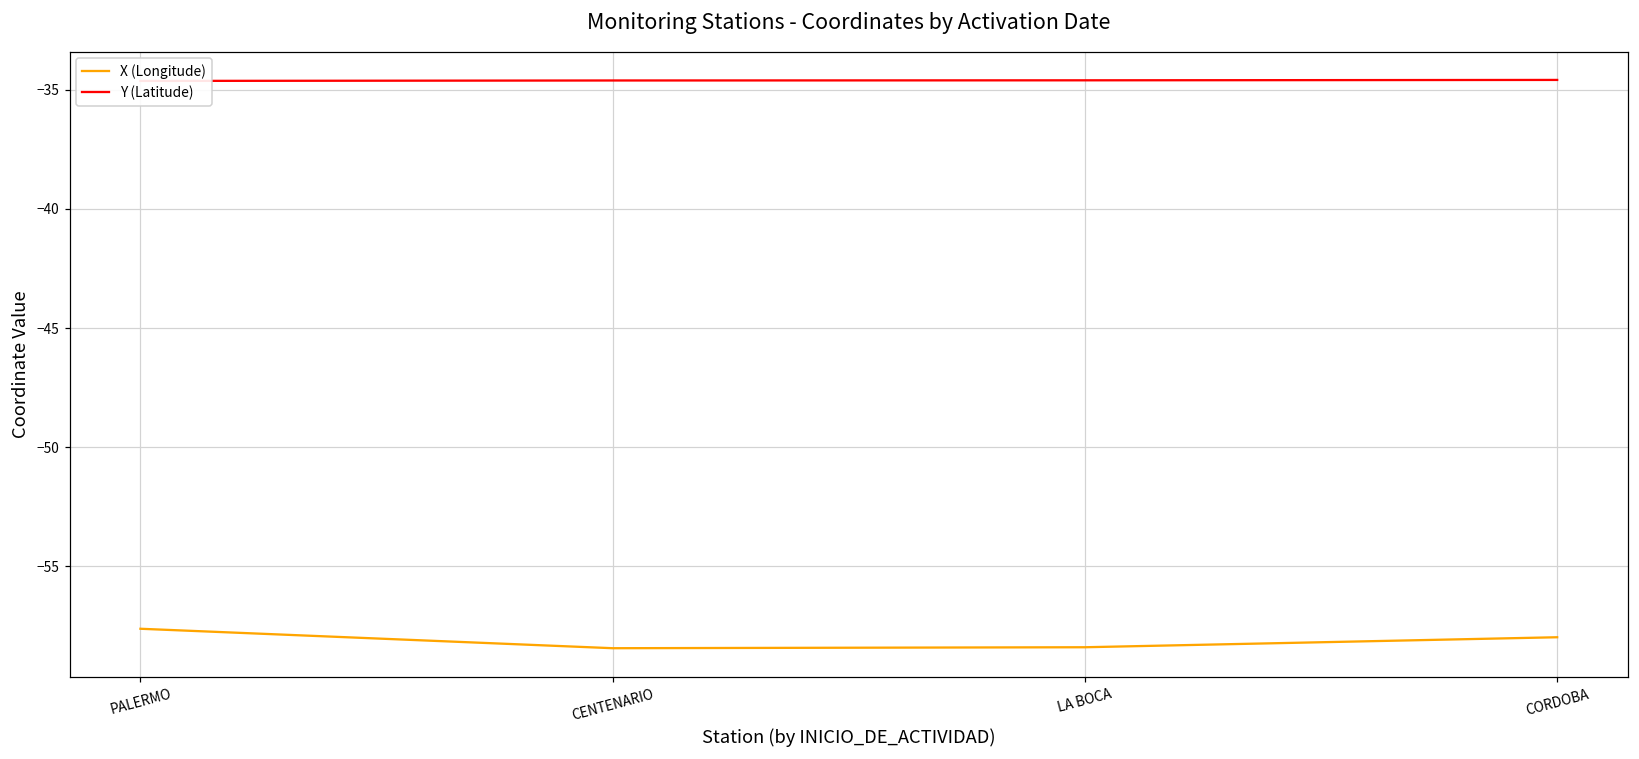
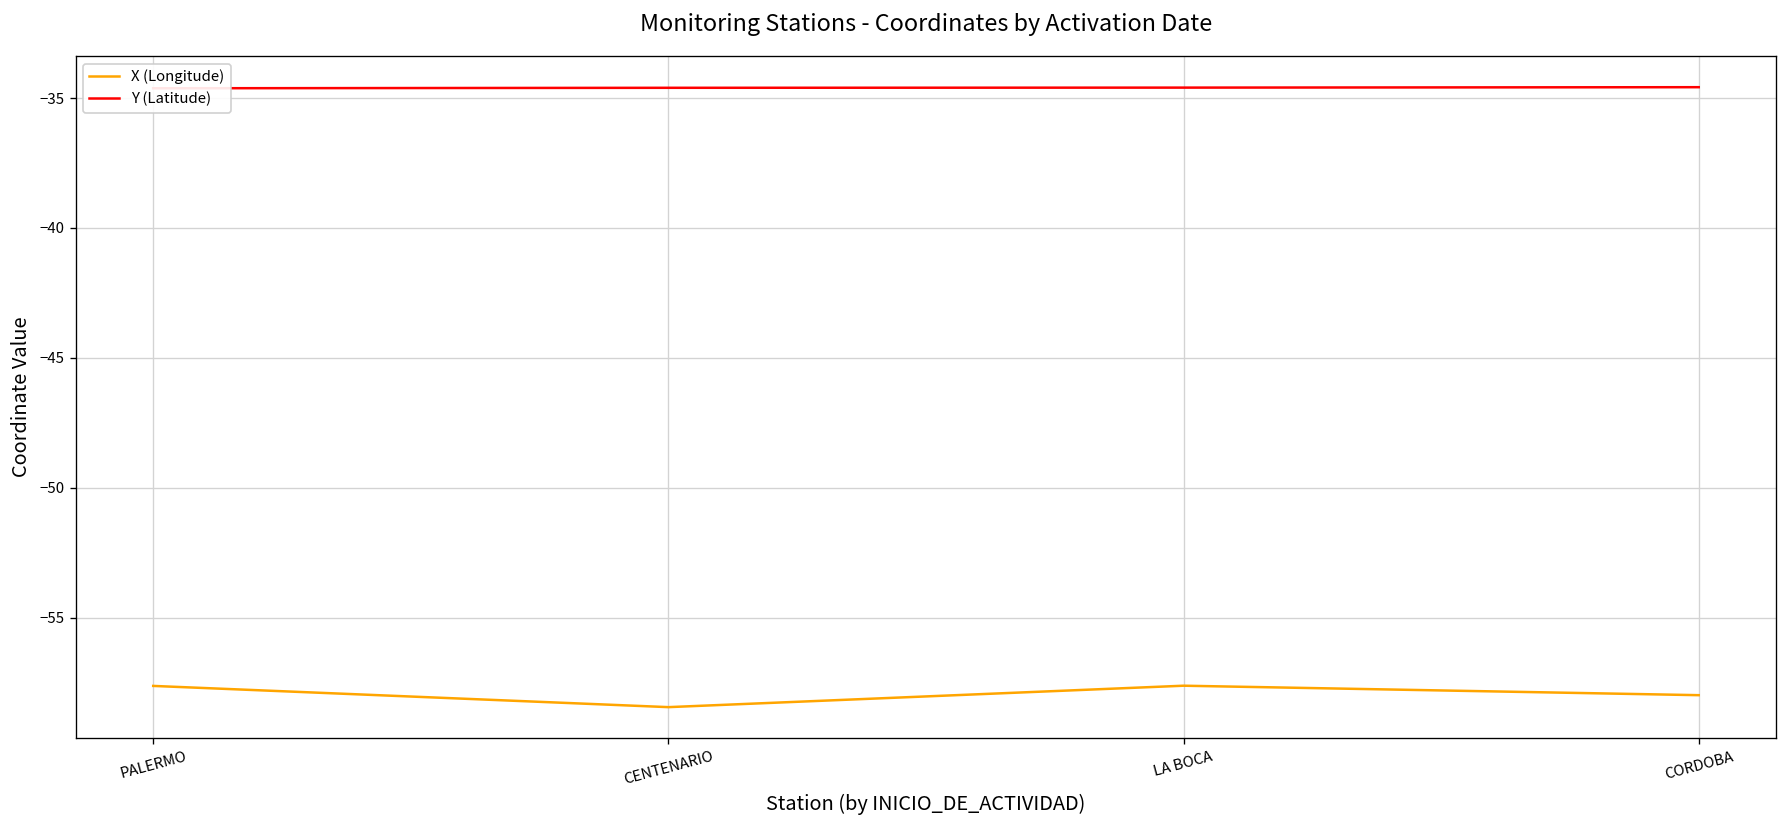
X (Longitude), LA BOCA: -58.4 -> -57.6
